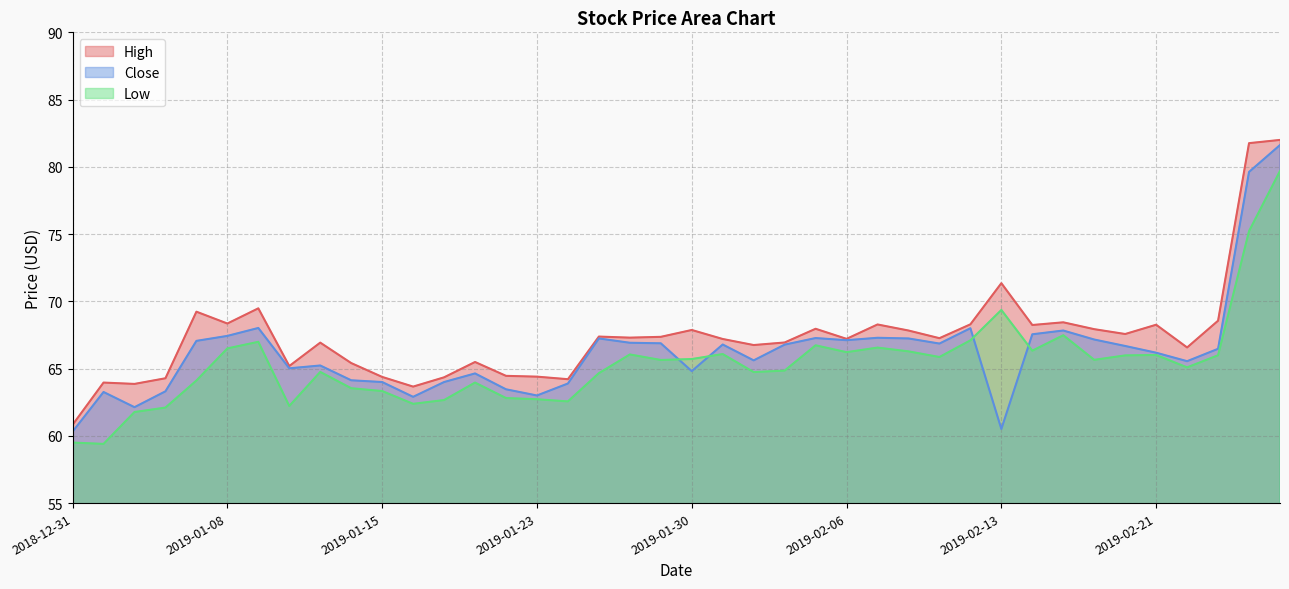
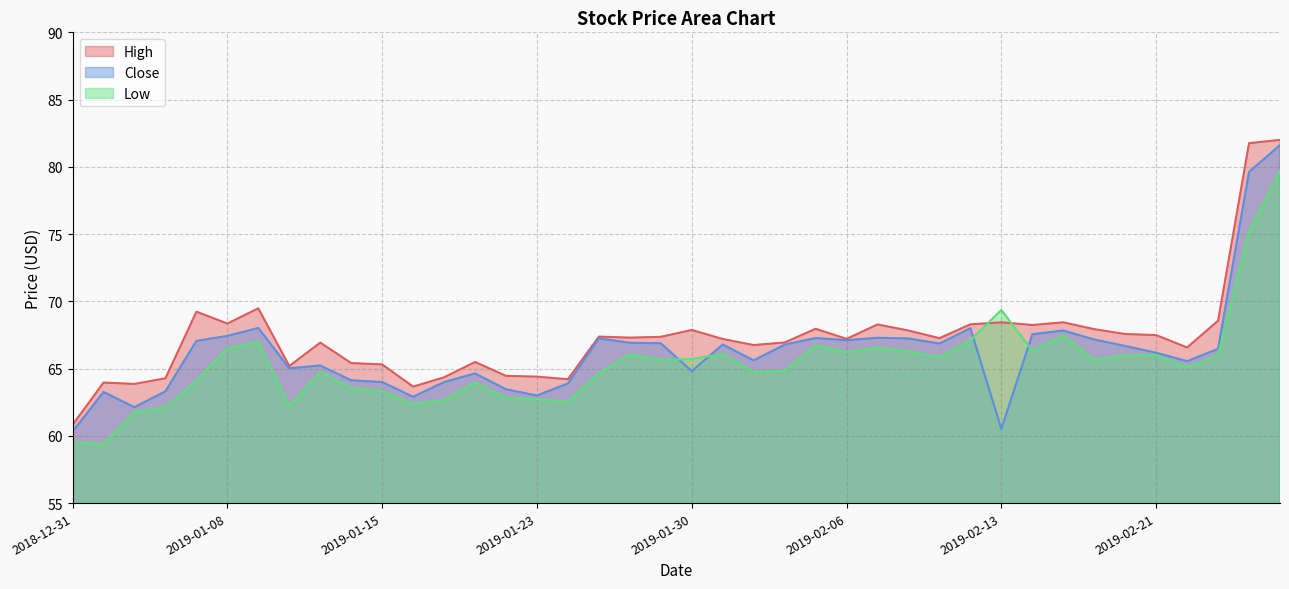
High, 2019-01-15: 64.4 -> 65.3
High, 2019-02-13: 71.4 -> 68.4
High, 2019-02-21: 68.3 -> 67.5
